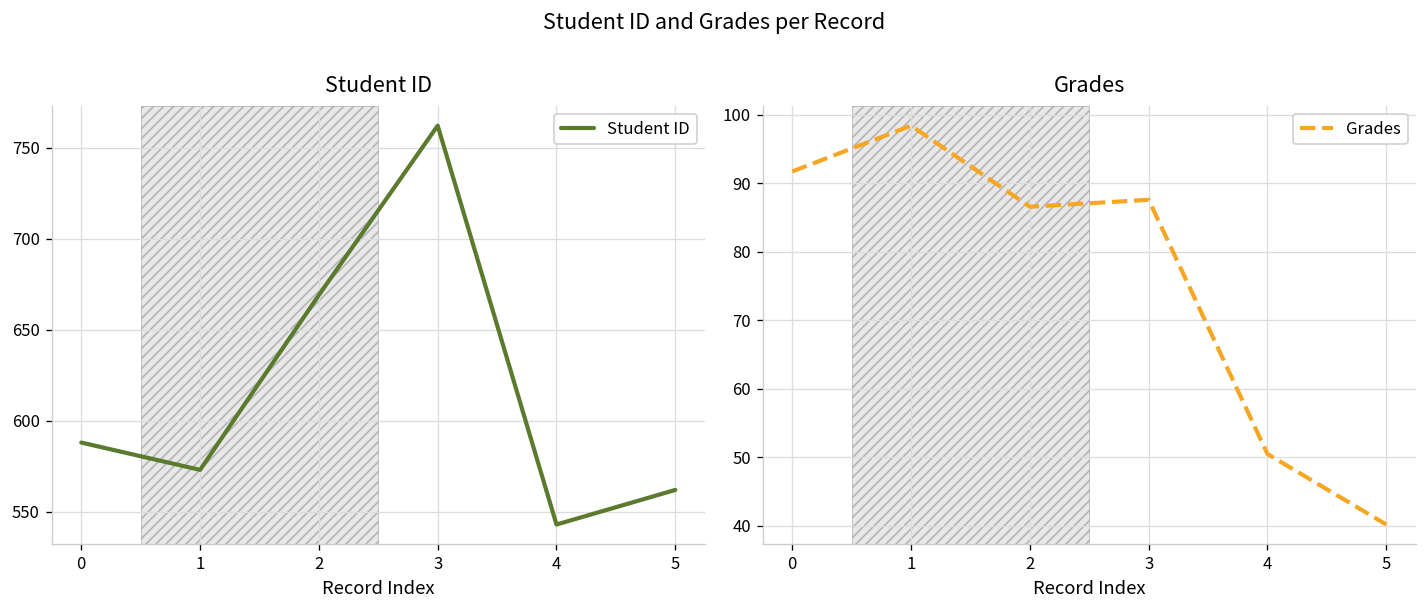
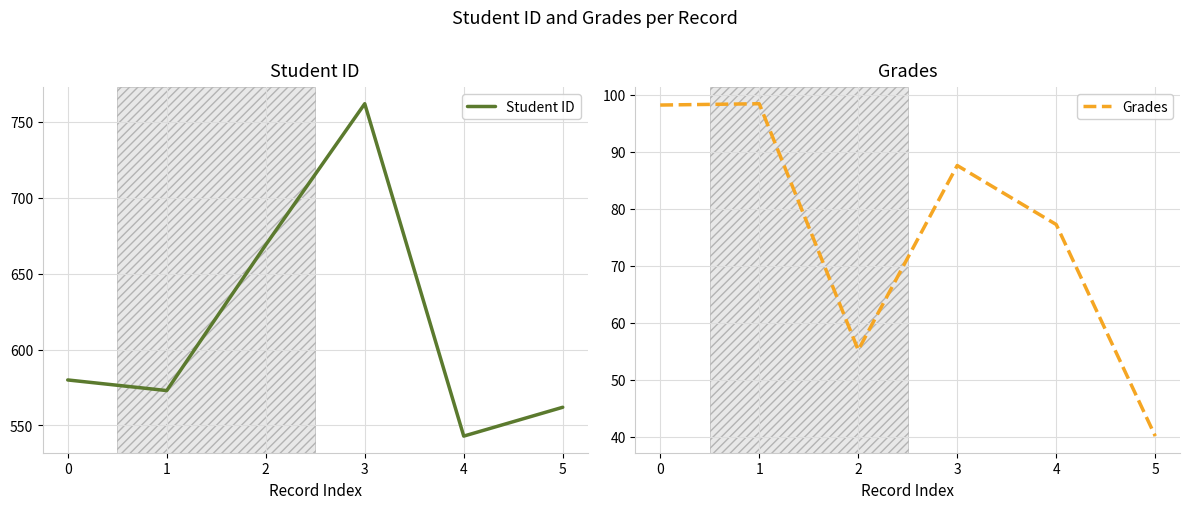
Student ID, 0: 588 -> 580
Grades, 0: 92 -> 98
Grades, 2: 87 -> 55
Grades, 4: 50 -> 77
